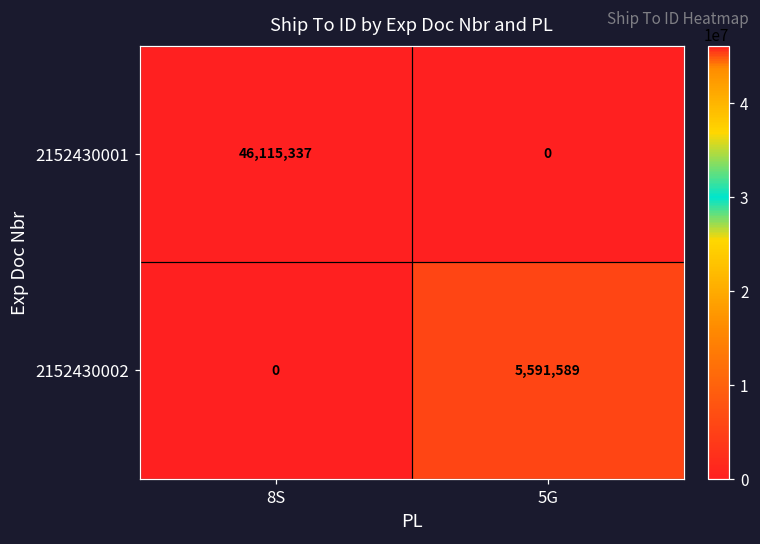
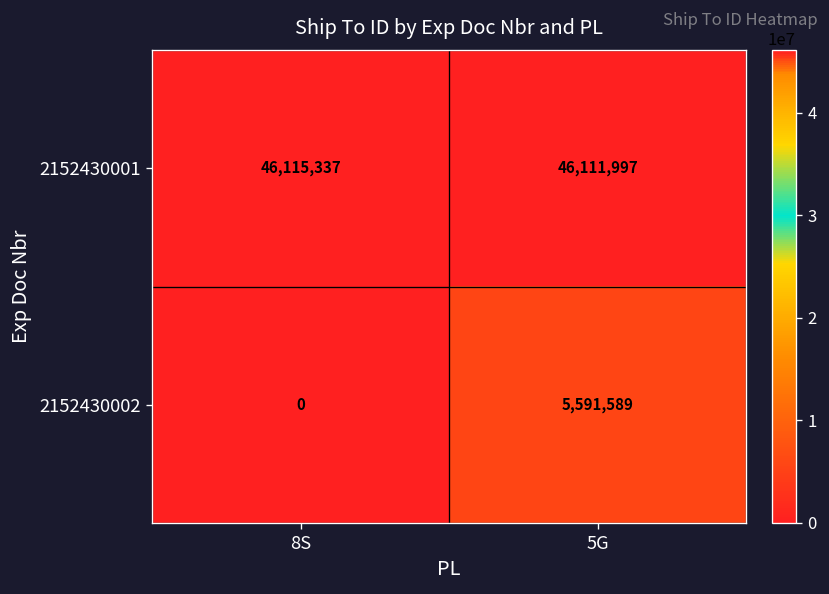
2152430001, 5G: 0 -> 46,111,997
